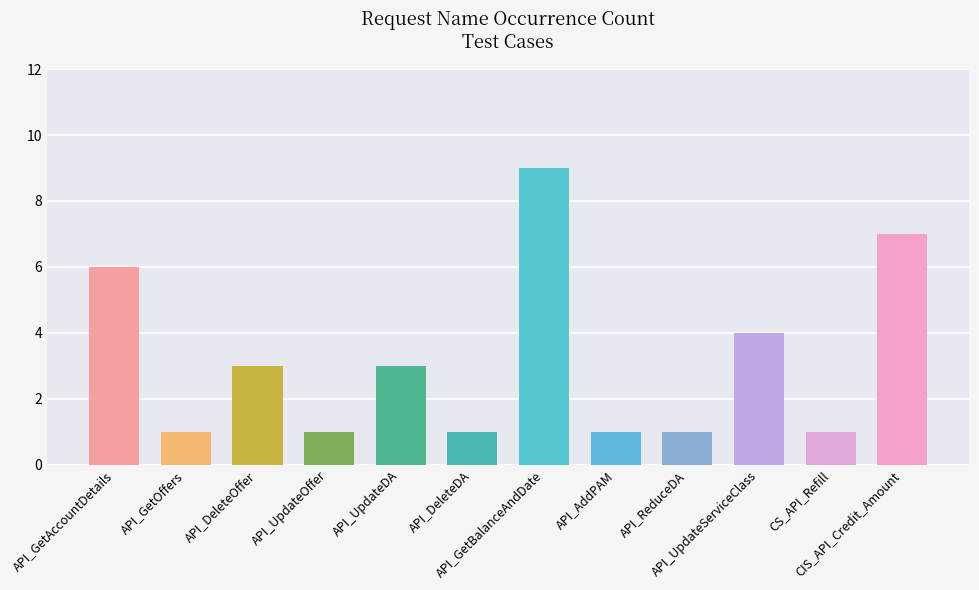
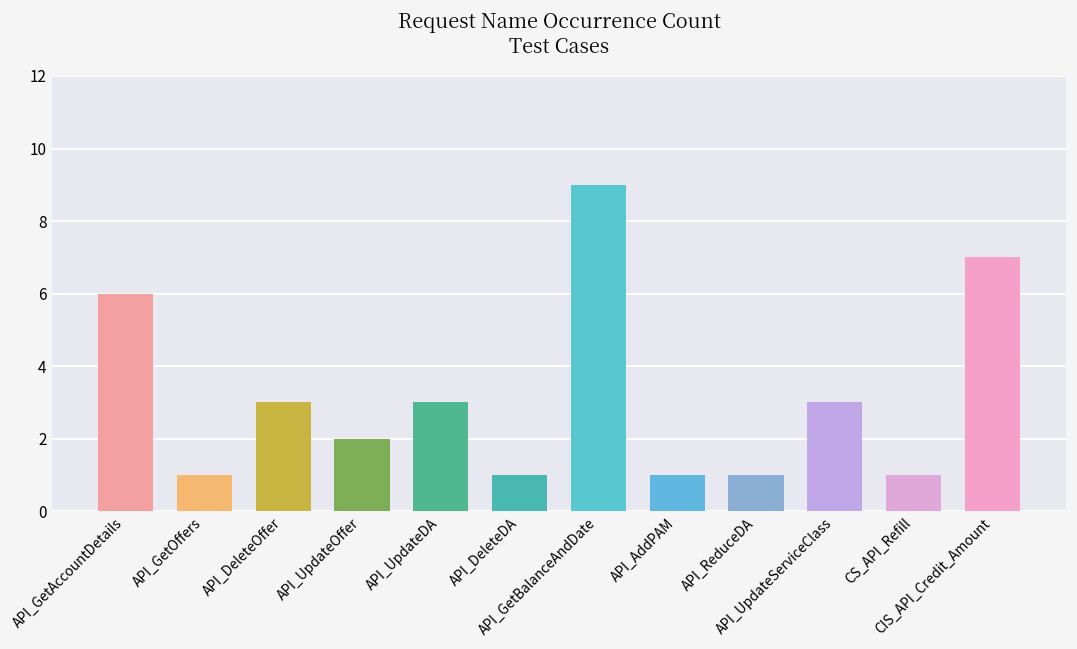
API_UpdateOffer: 1 -> 2
API_UpdateServiceClass: 4 -> 3
